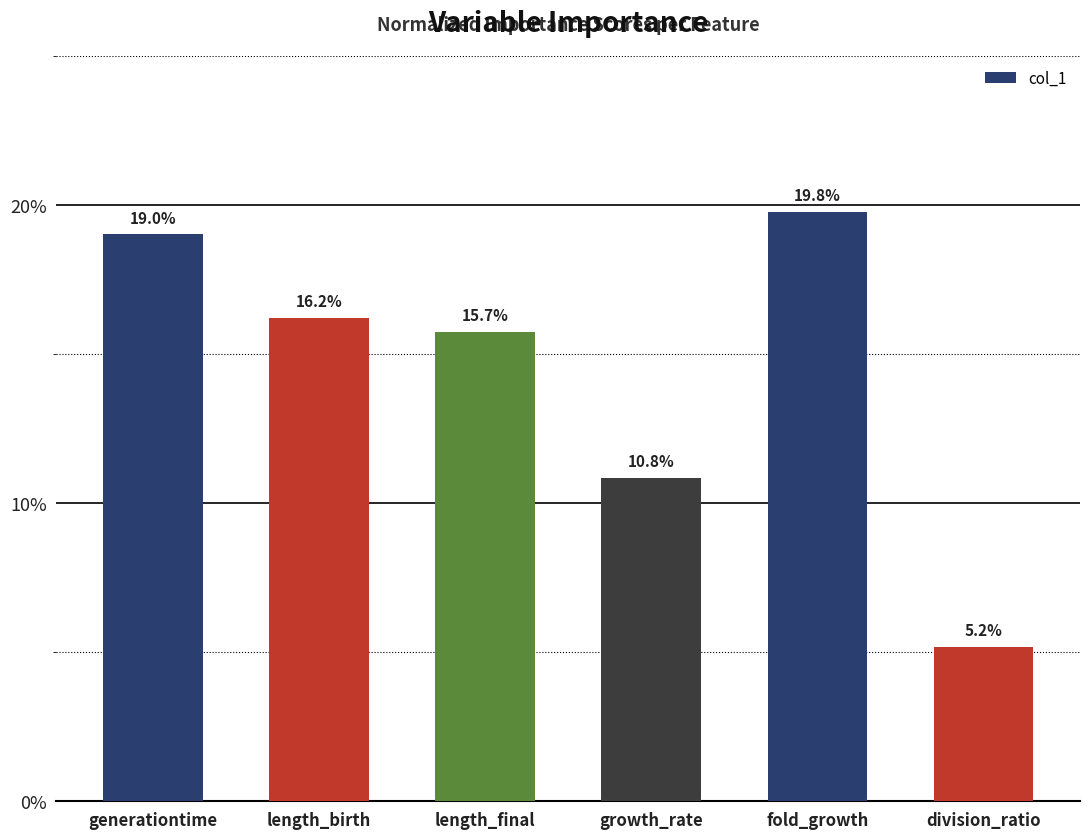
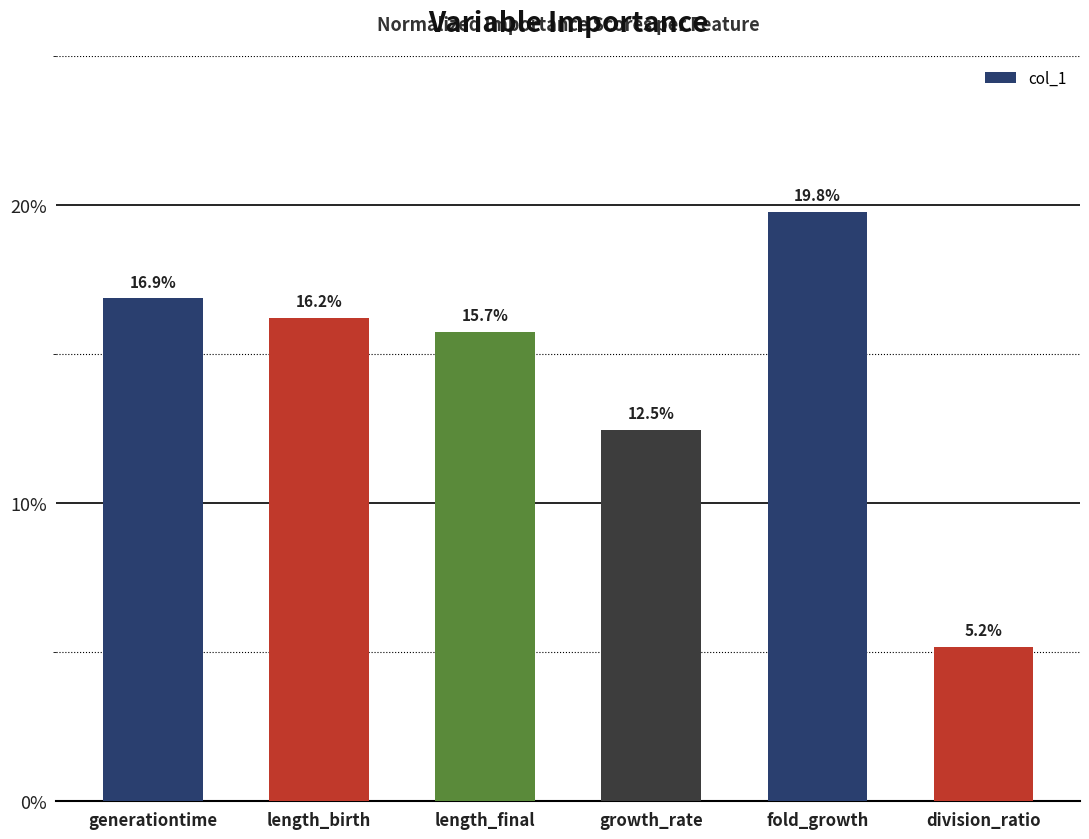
generationtime: 19.0% -> 16.9%
growth_rate: 10.8% -> 12.5%
